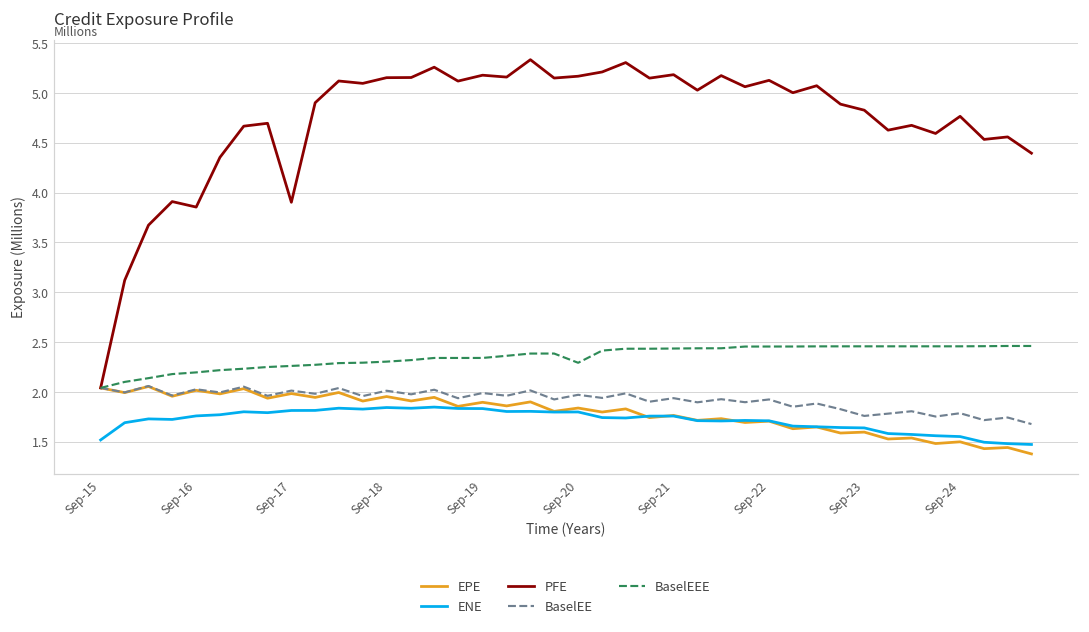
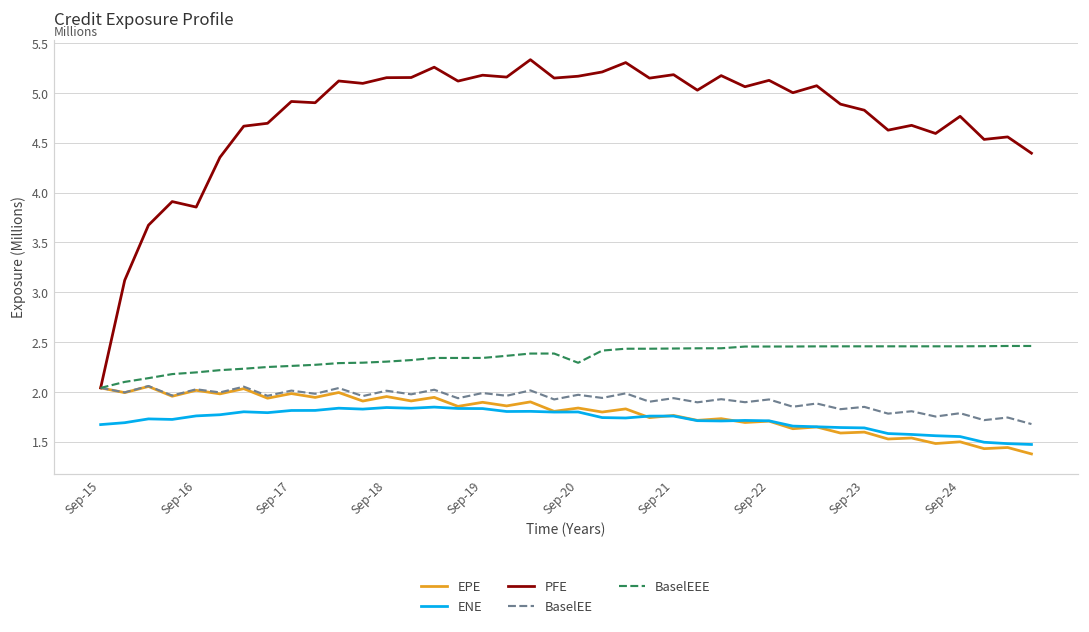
ENE, Sep-15: 1.5 -> 1.7
PFE, Sep-17: 3.9 -> 4.9
BaselEE, Sep-23: 1.8 -> 1.9
